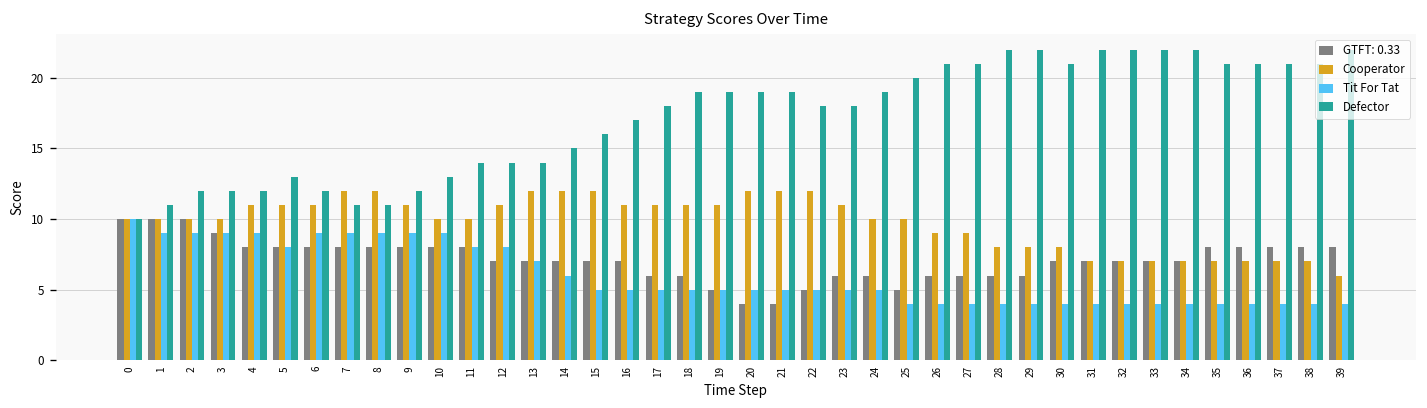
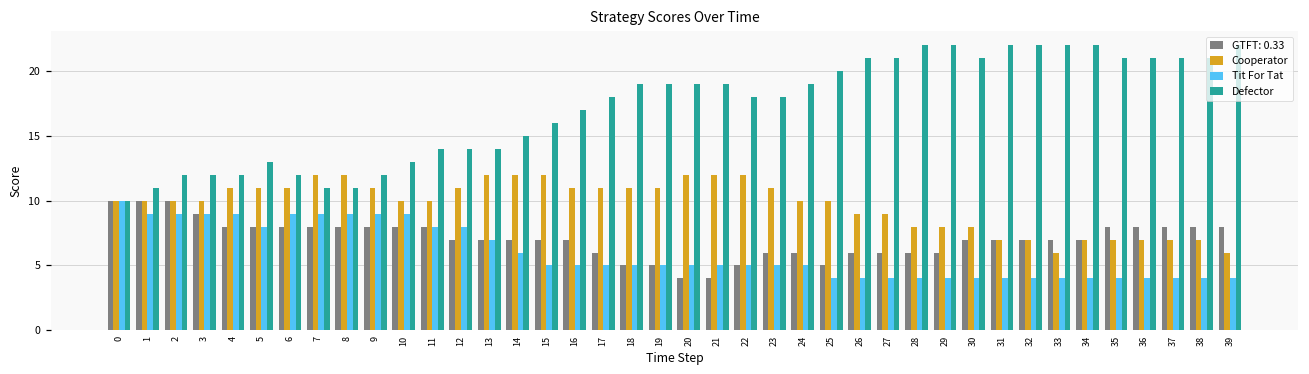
GTFT: 0.33, 18: 6 -> 5
Cooperator, 33: 7 -> 6
